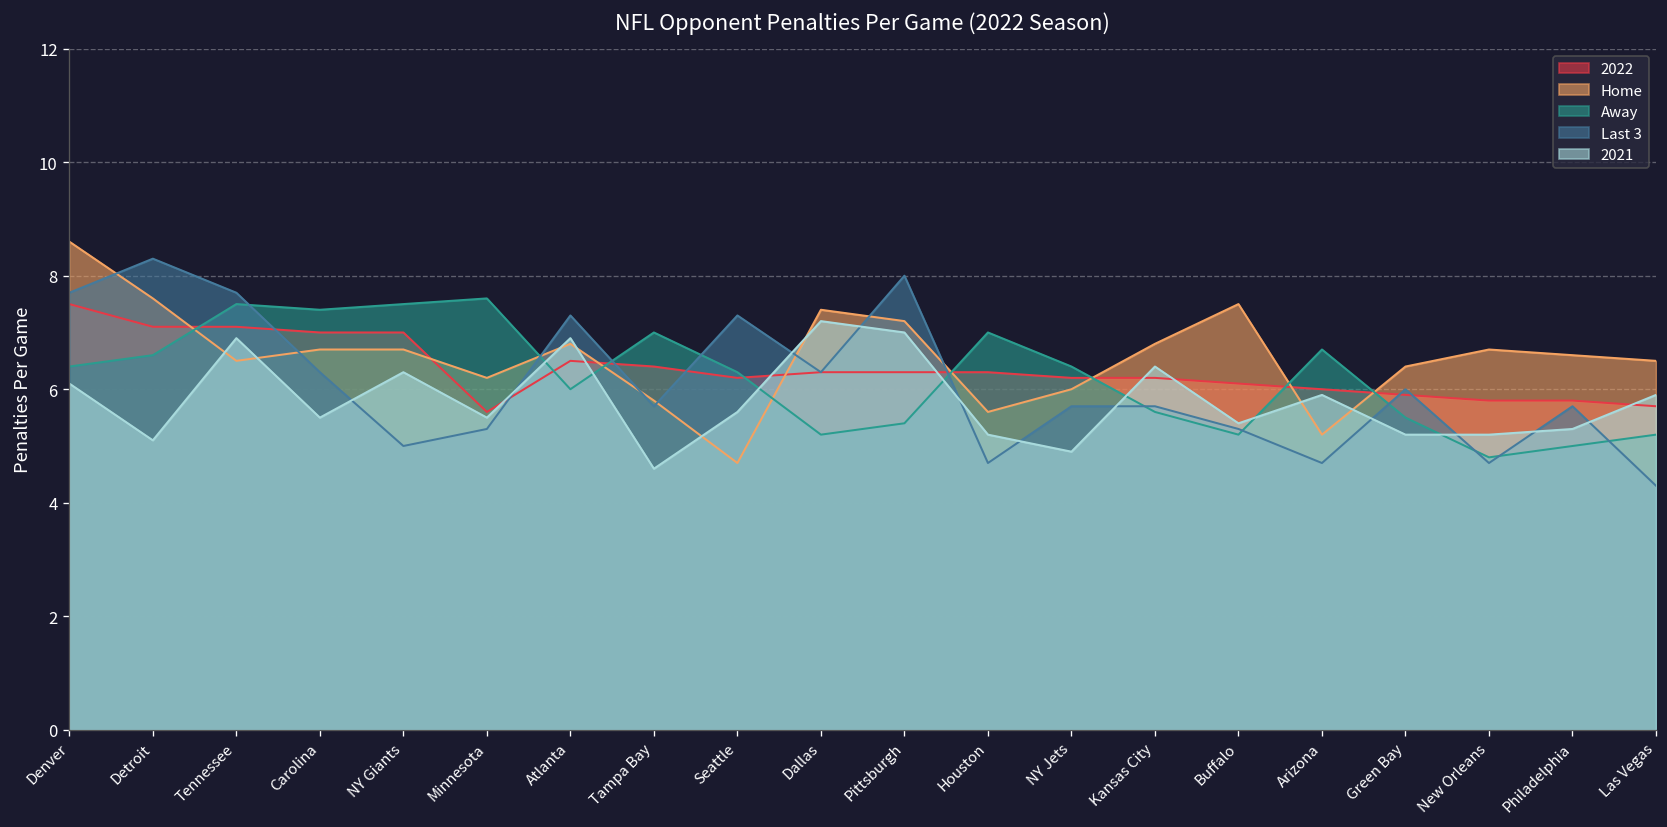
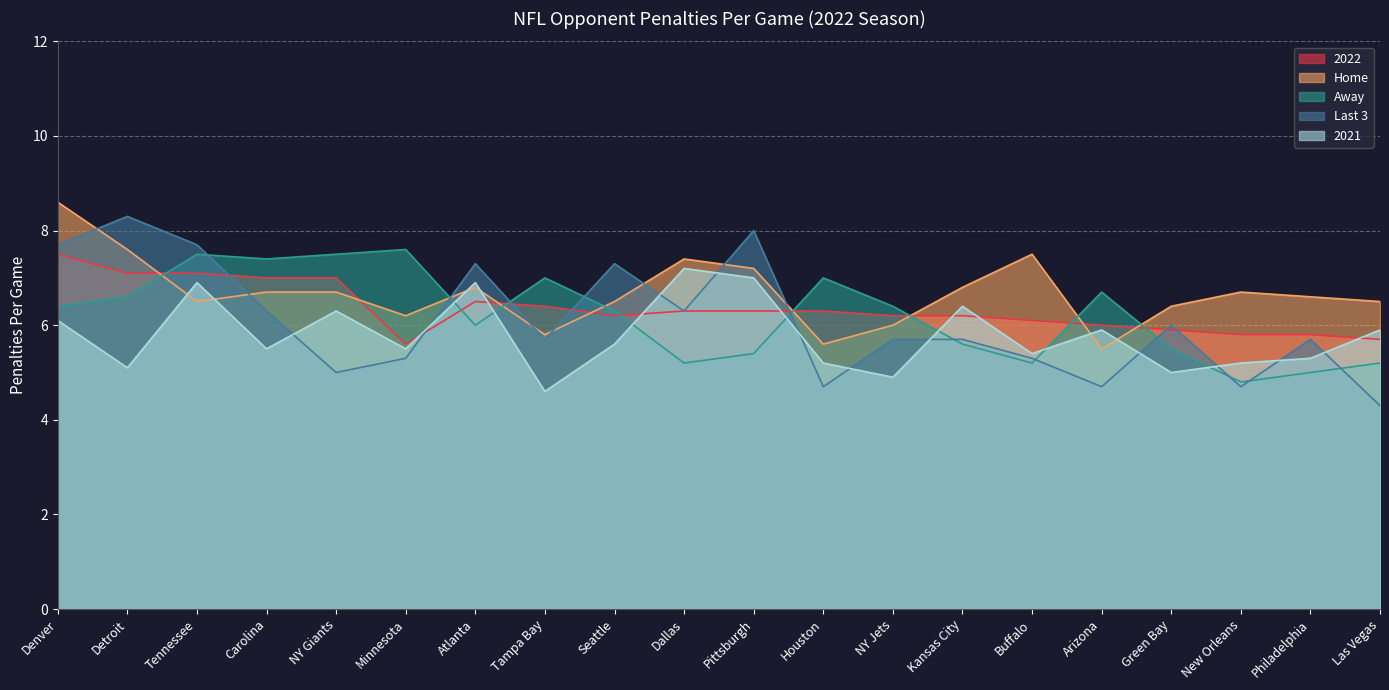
Home, Seattle: 4.7 -> 6.5
Home, Arizona: 5.2 -> 5.5
2021, Green Bay: 5.2 -> 5.0
